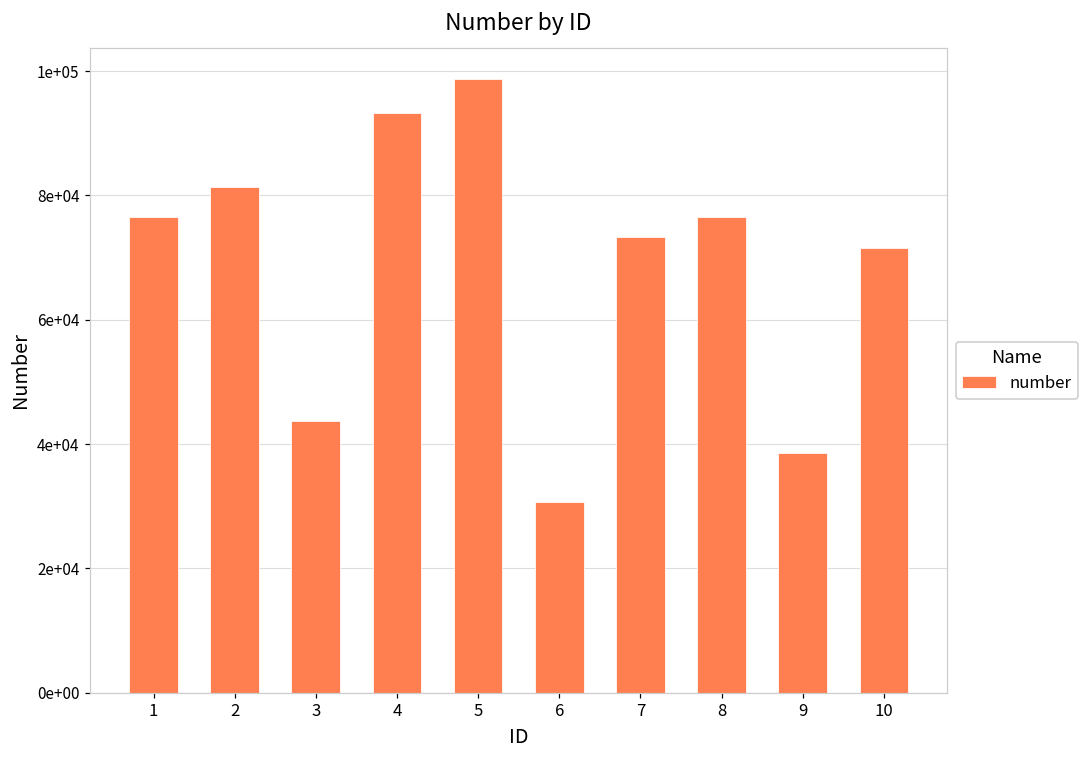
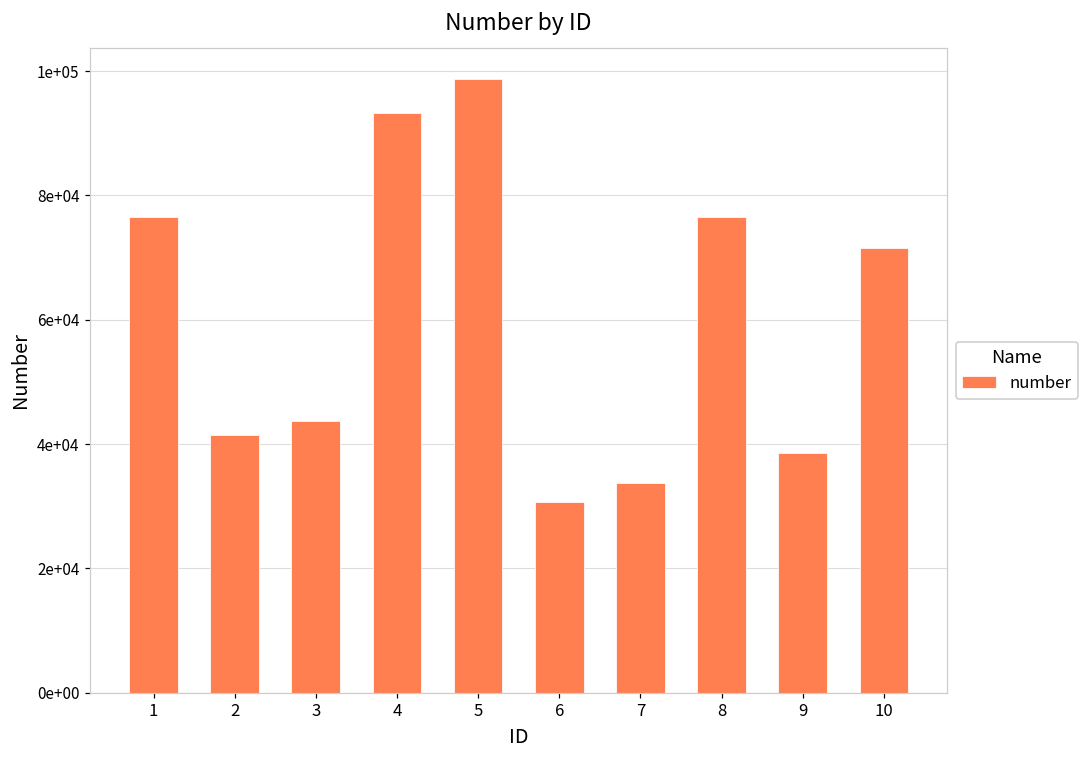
2: 81000 -> 41000
7: 73000 -> 34000
